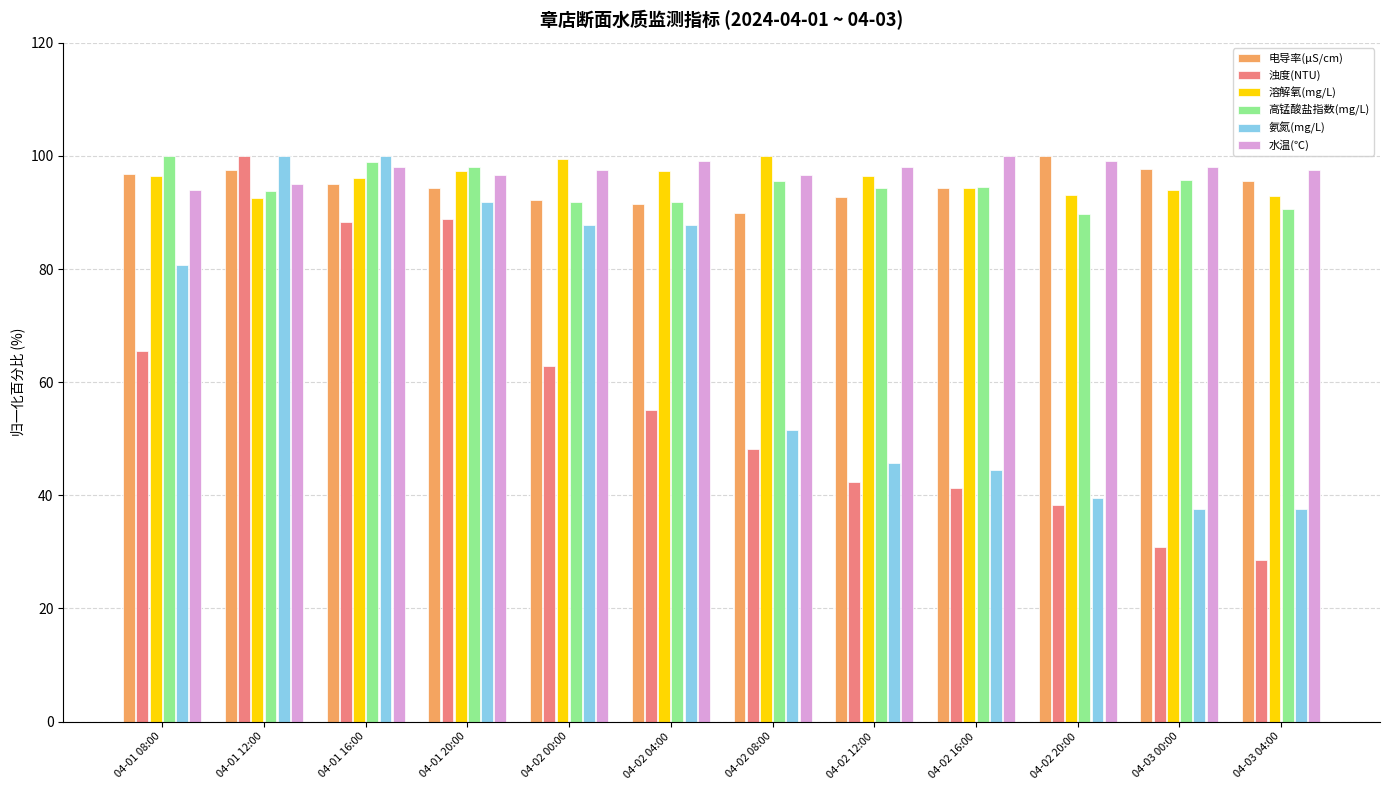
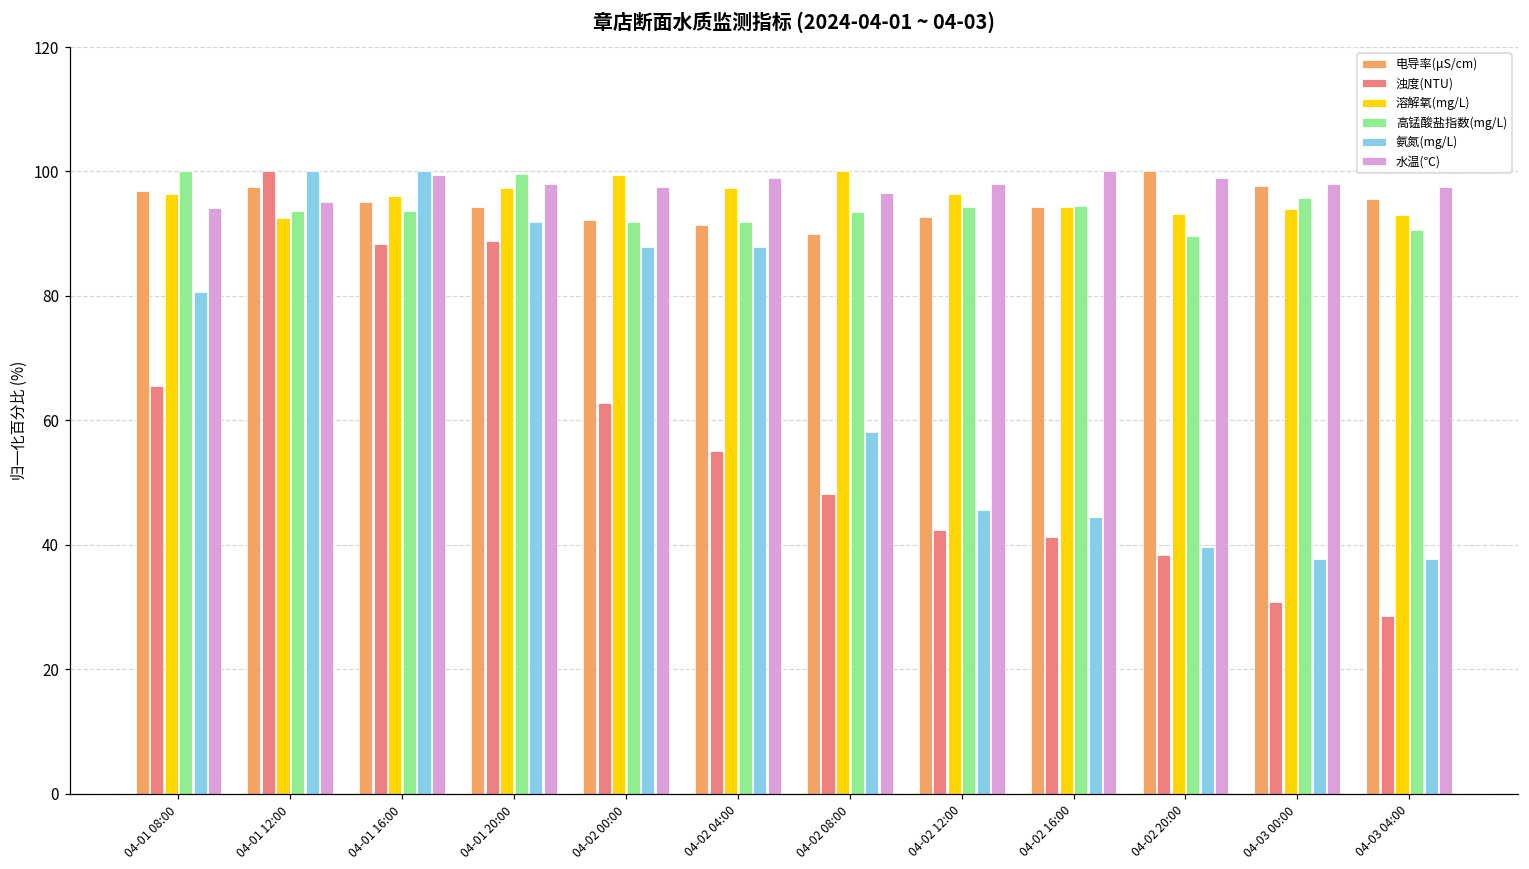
高锰酸盐指数(mg/L), 04-01 16:00: 99 -> 94
水温(℃), 04-01 16:00: 98 -> 100
高锰酸盐指数(mg/L), 04-01 20:00: 98 -> 100
水温(℃), 04-01 20:00: 97 -> 98
高锰酸盐指数(mg/L), 04-02 08:00: 96 -> 94
氨氮(mg/L), 04-02 08:00: 52 -> 58
